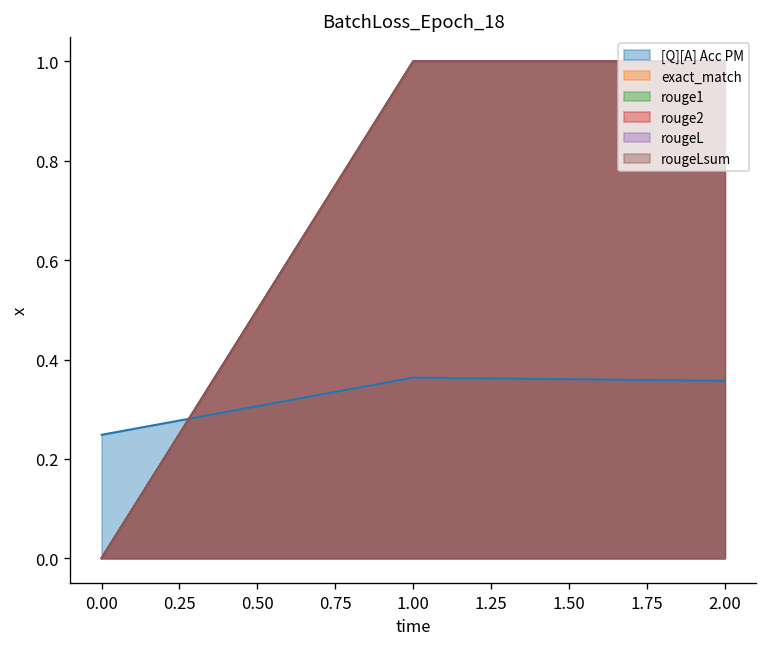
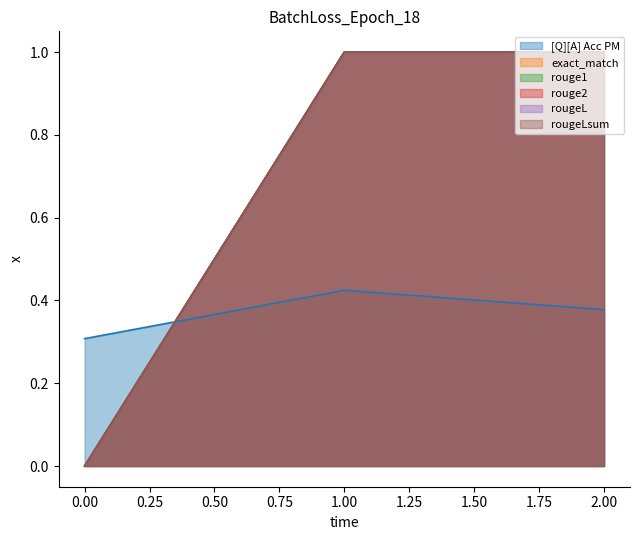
[Q][A] Acc PM, 0.00: 0.25 -> 0.31
[Q][A] Acc PM, 1.00: 0.36 -> 0.42
[Q][A] Acc PM, 2.00: 0.36 -> 0.38
